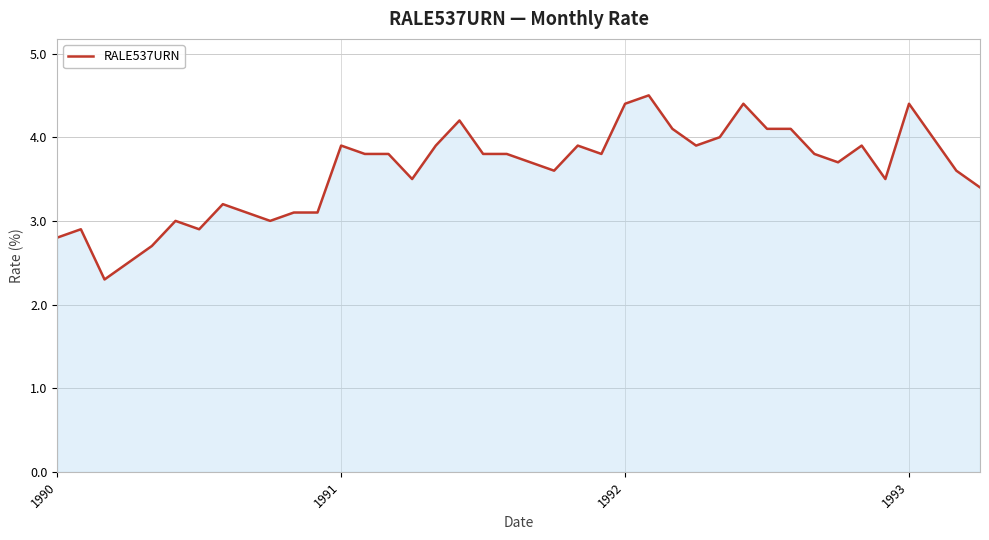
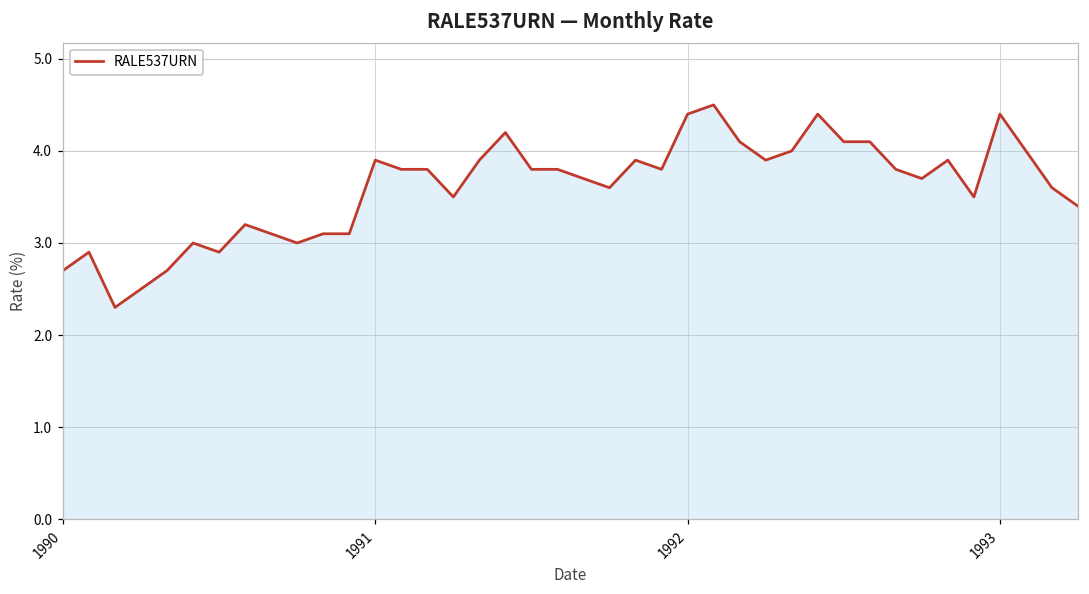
1990: 2.8 -> 2.7
